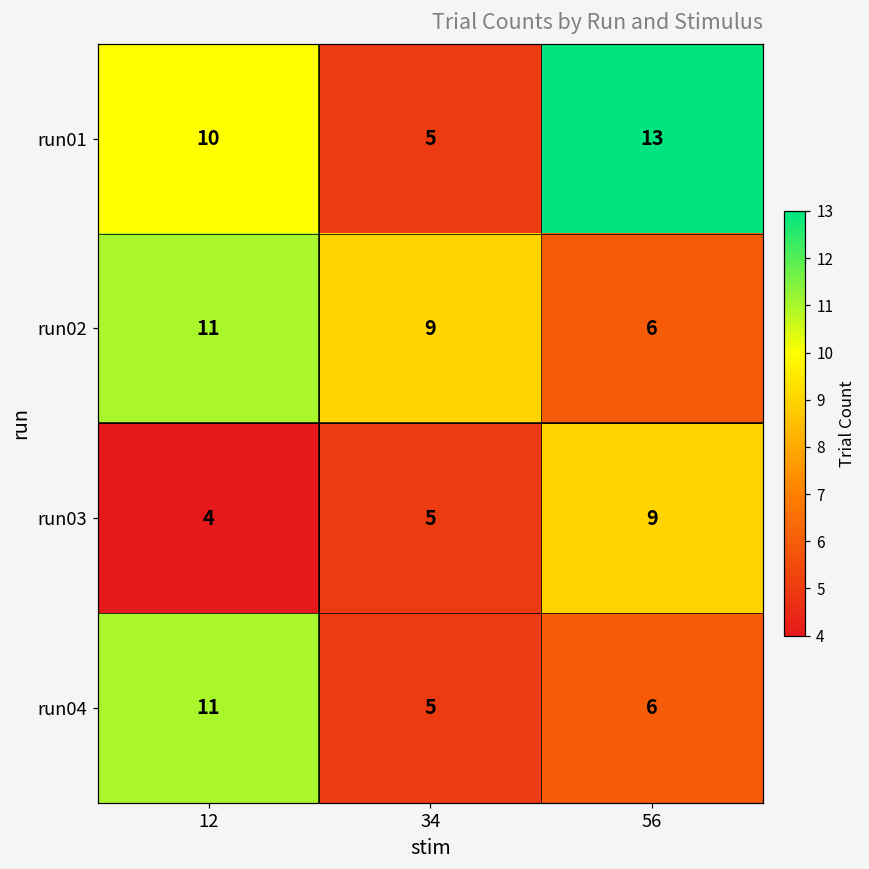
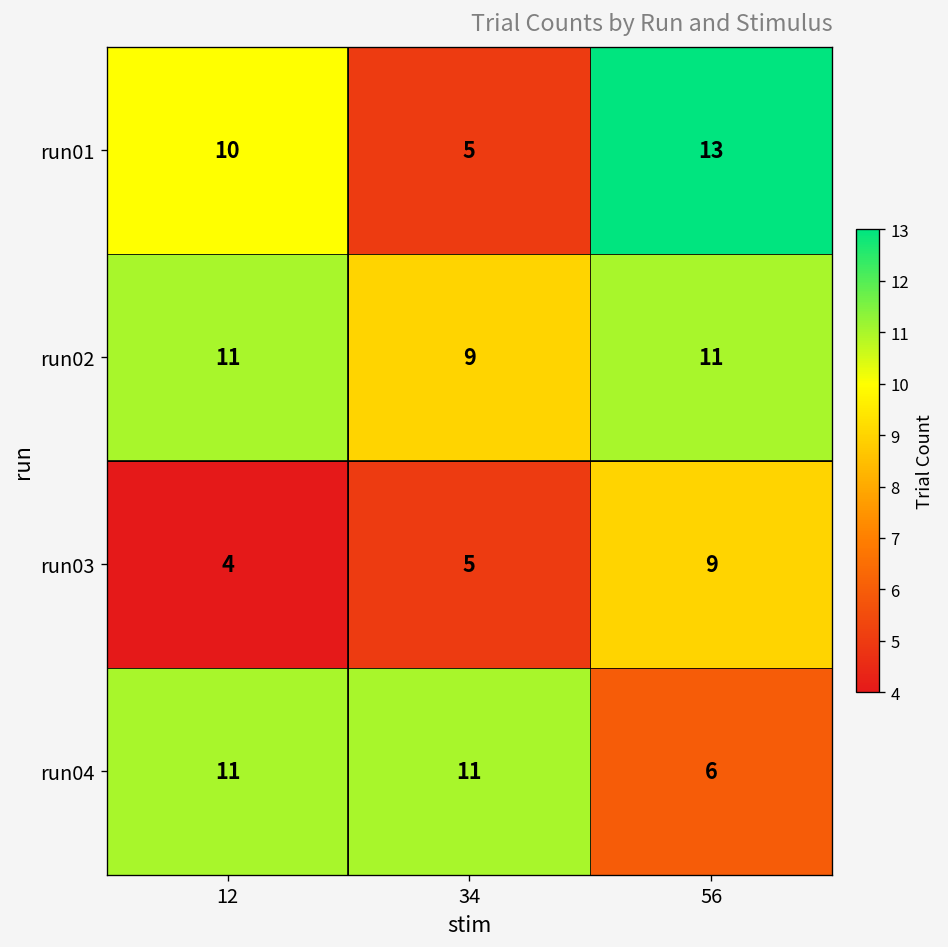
run02, 56: 6 -> 11
run04, 34: 5 -> 11
